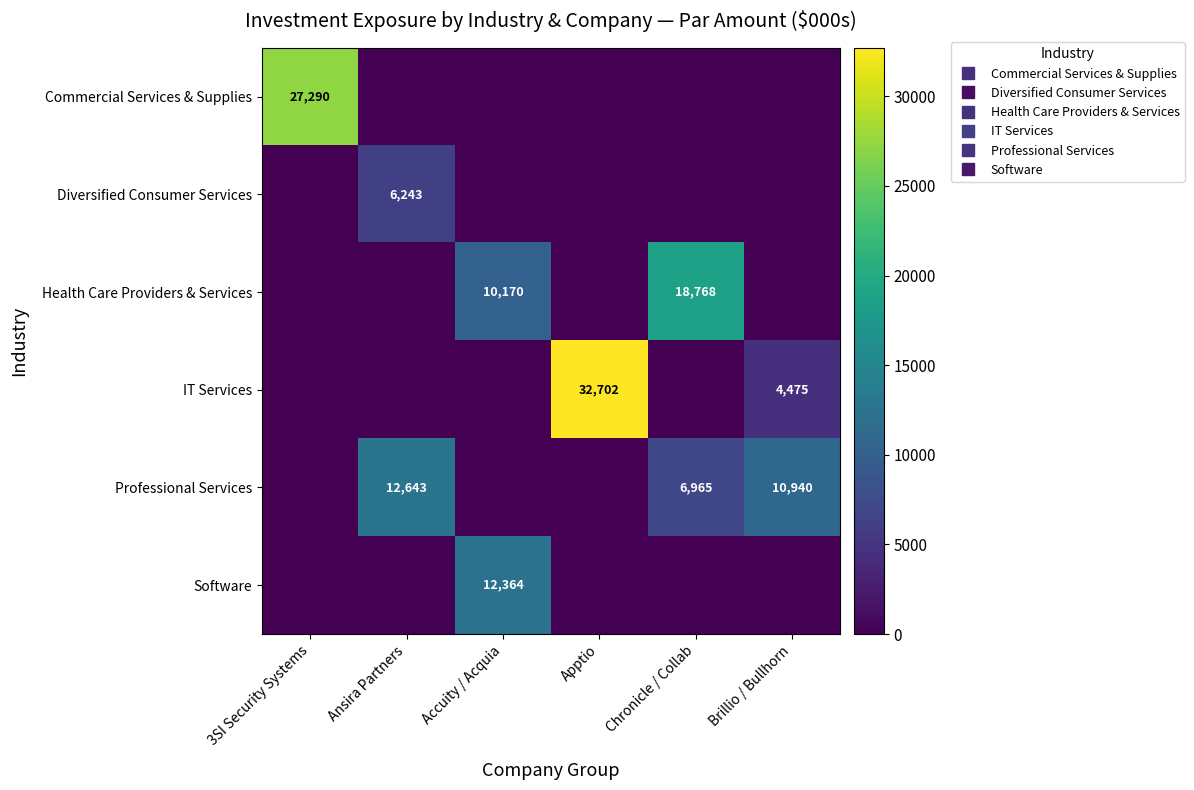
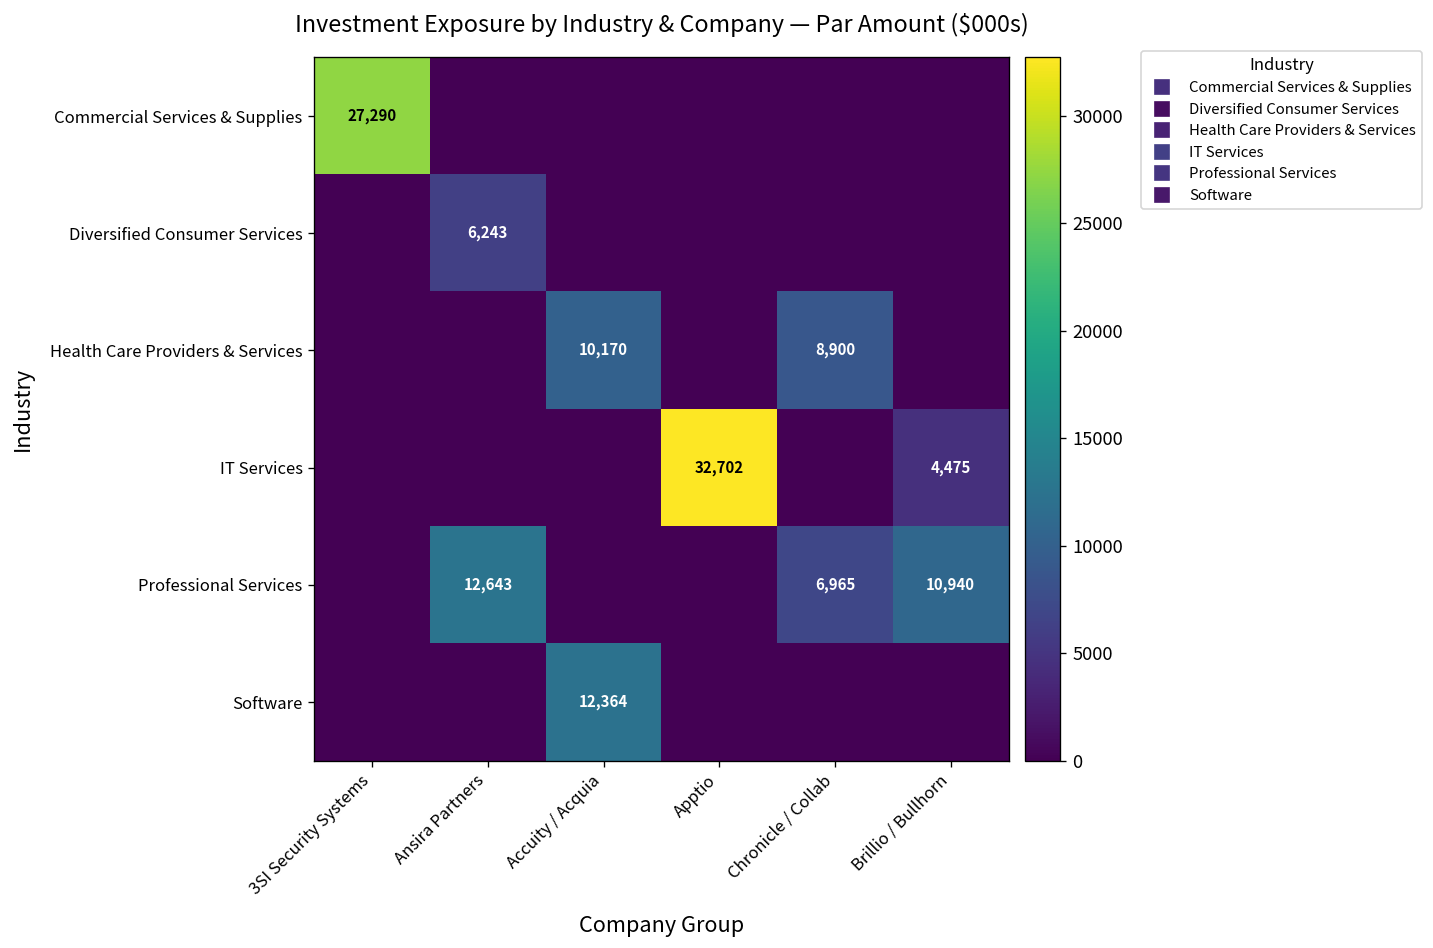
Health Care Providers & Services, Chronicle / Collab: 18,768 -> 8,900
